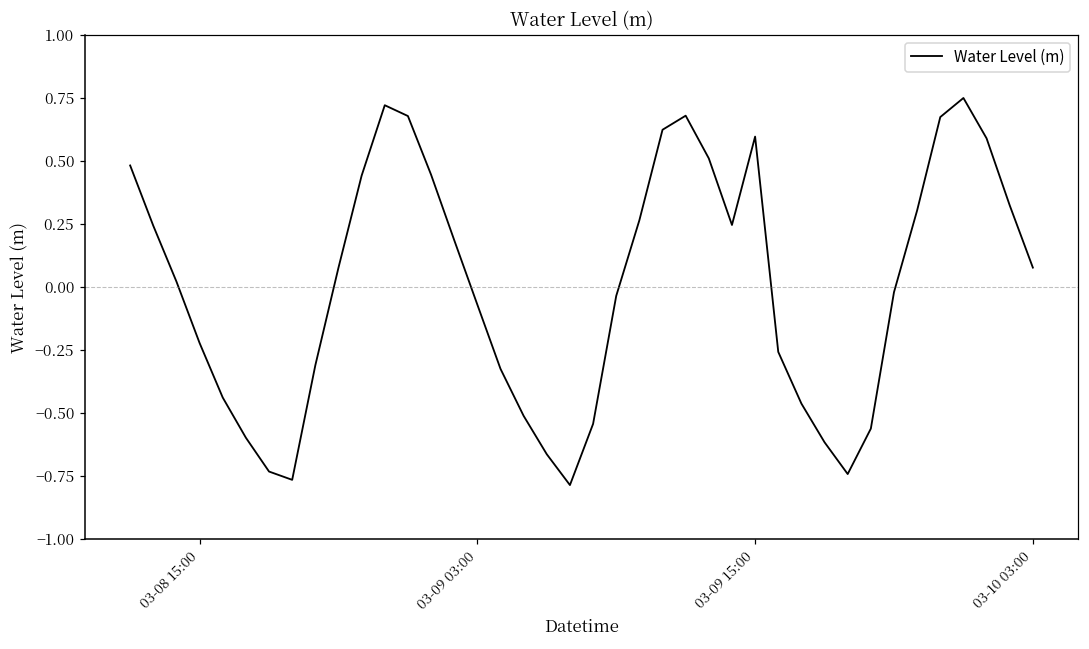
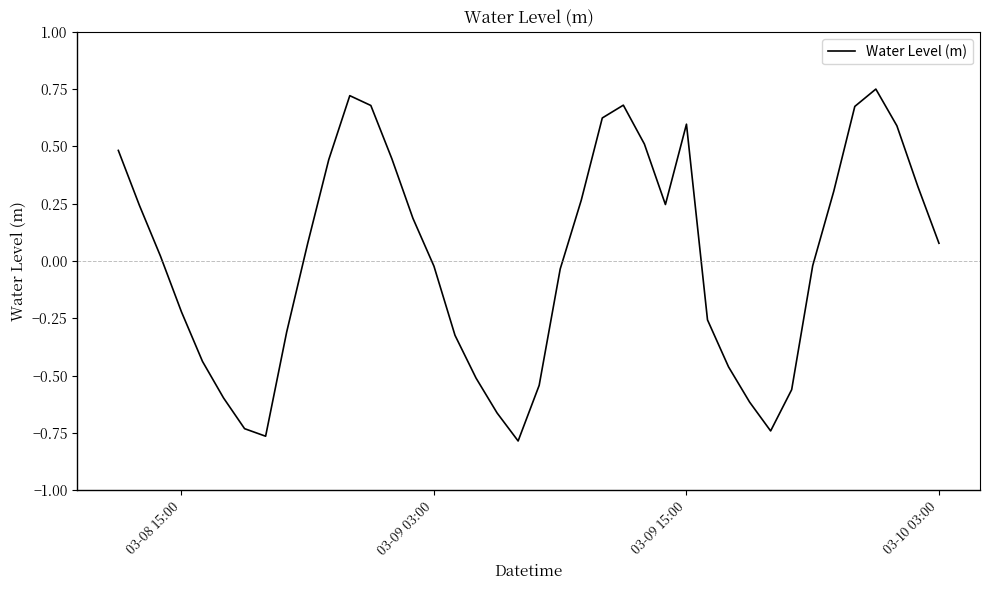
03-09 03:00: -0.07 -> -0.02
